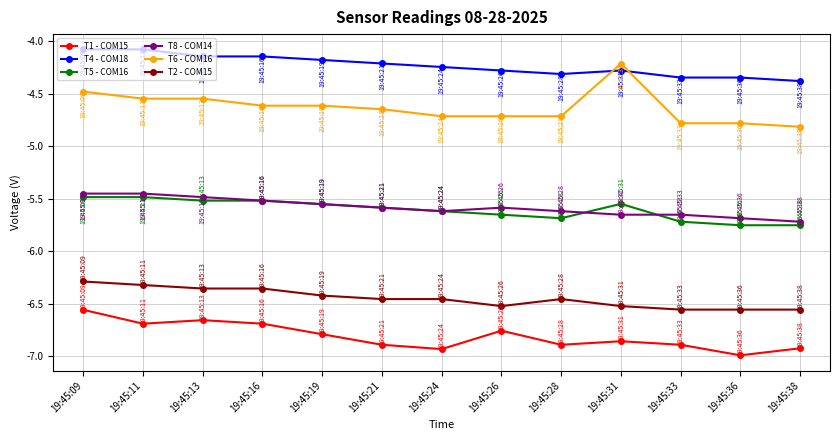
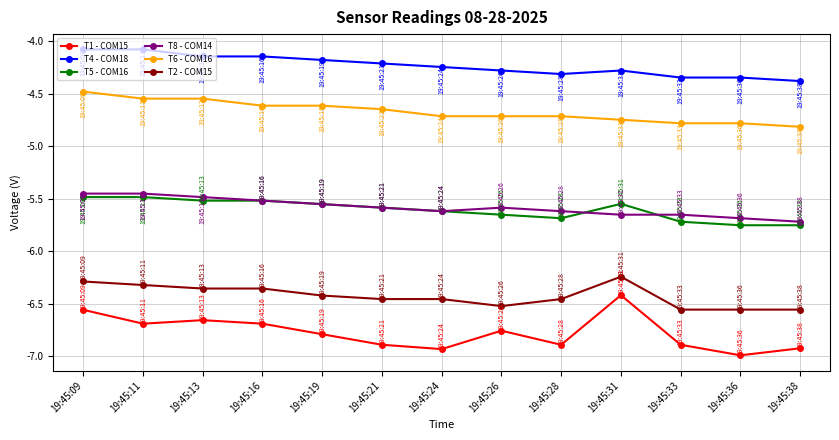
T1 - COM15, 19:45:31: -6.86 -> -6.42
T6 - COM16, 19:45:31: -4.21 -> -4.75
T2 - COM15, 19:45:31: -6.52 -> -6.24
